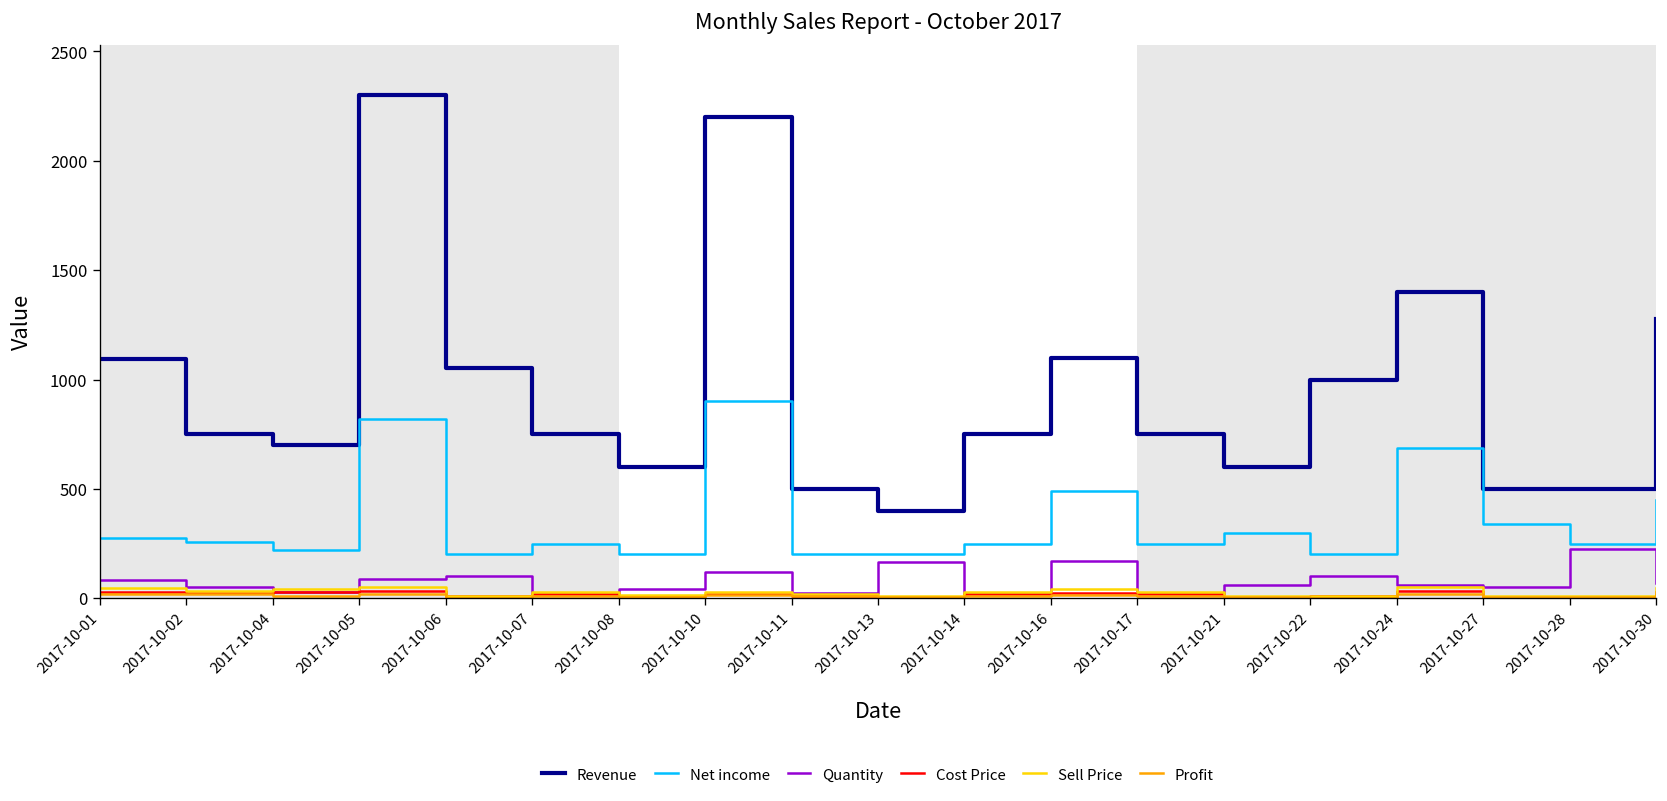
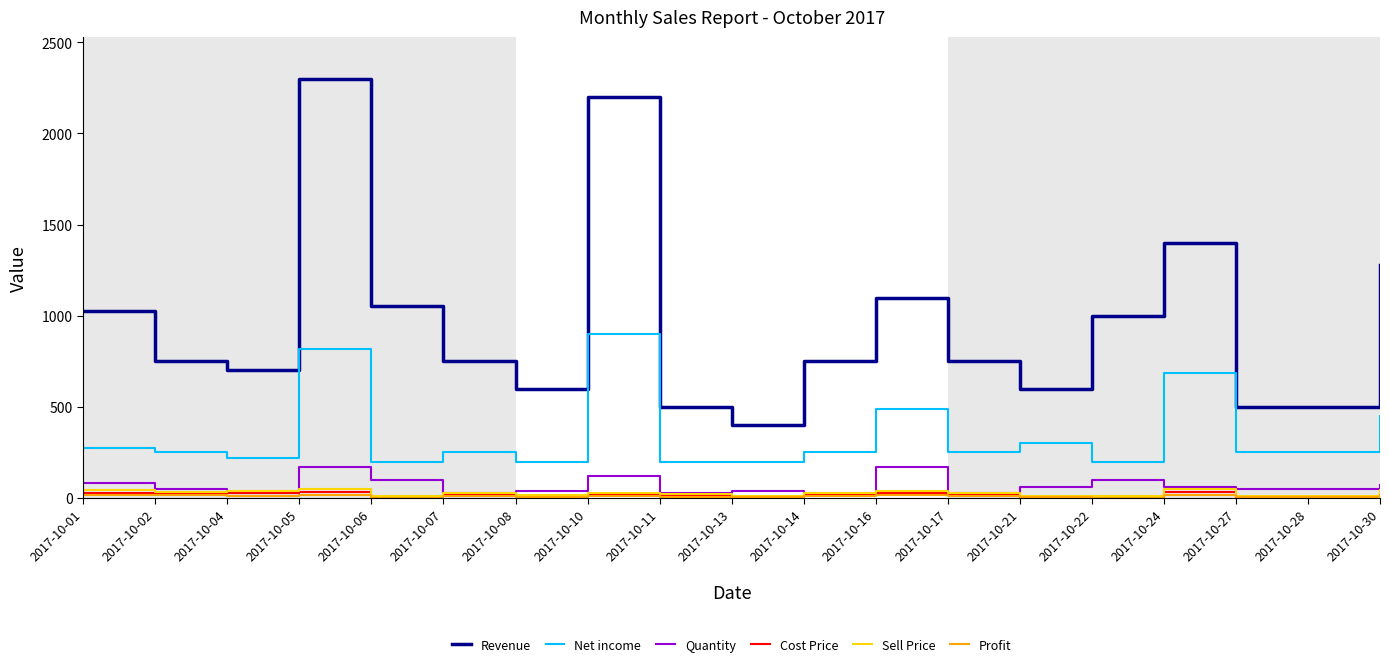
Revenue, 2017-10-01: 1090 -> 1030
Quantity, 2017-10-05: 90 -> 170
Quantity, 2017-10-13: 160 -> 40
Net income, 2017-10-27: 340 -> 250
Quantity, 2017-10-28: 220 -> 50
